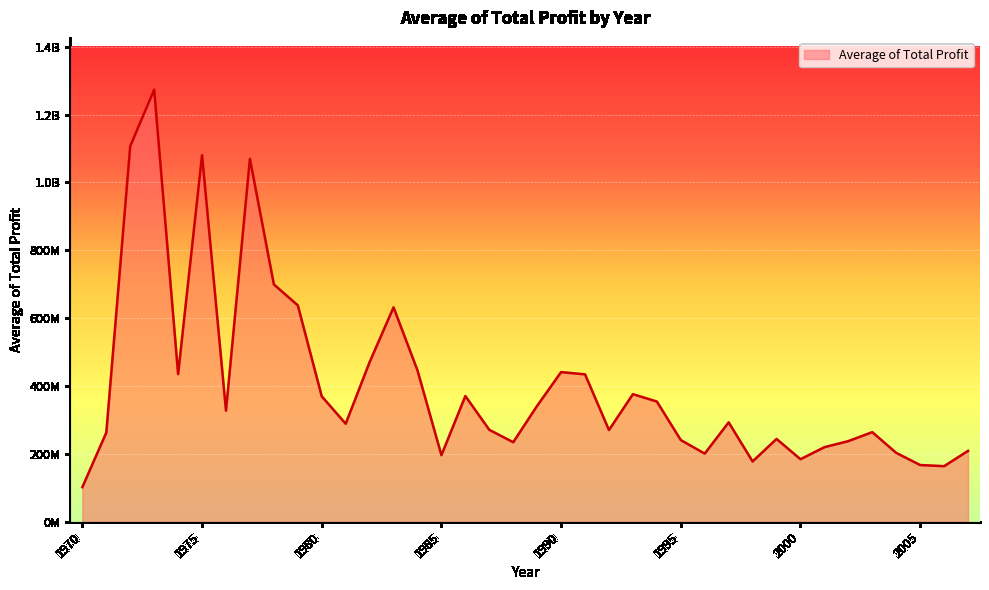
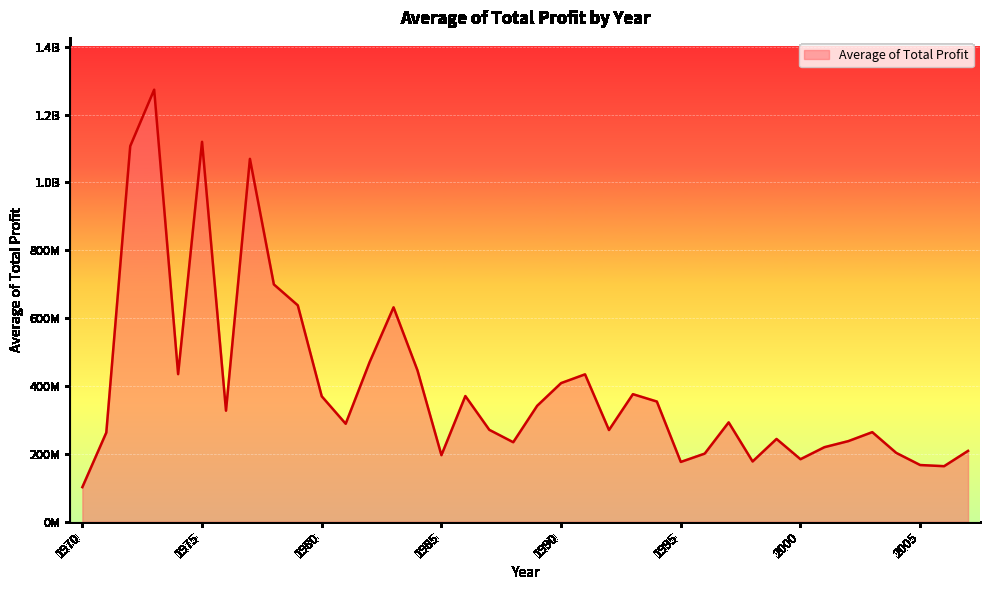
1975: 1080000000 -> 1120000000
1990: 440000000 -> 410000000
1995: 240000000 -> 180000000
